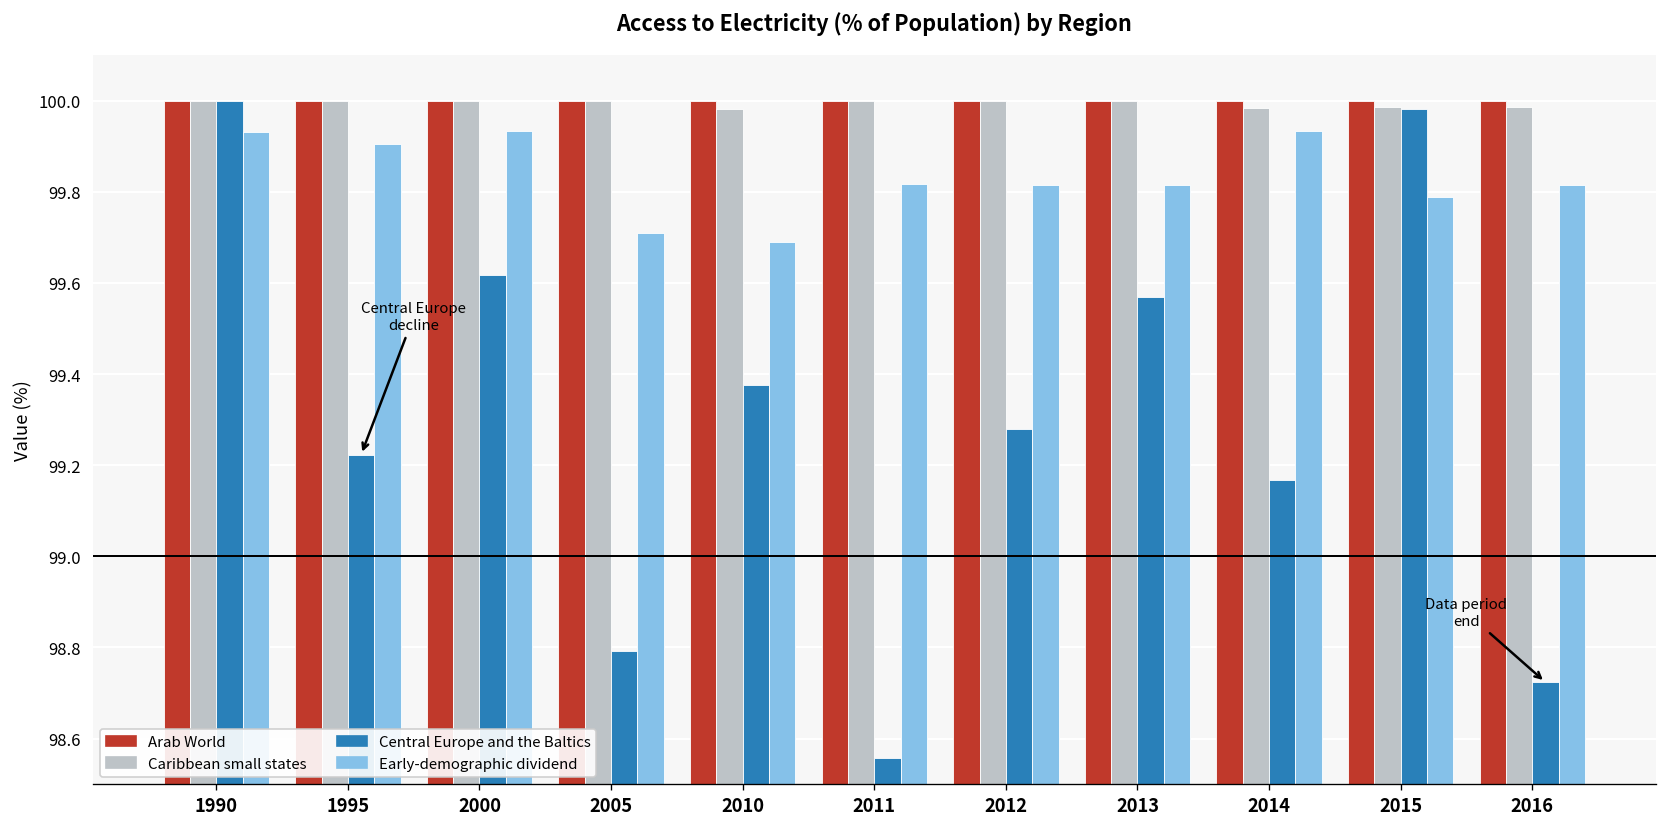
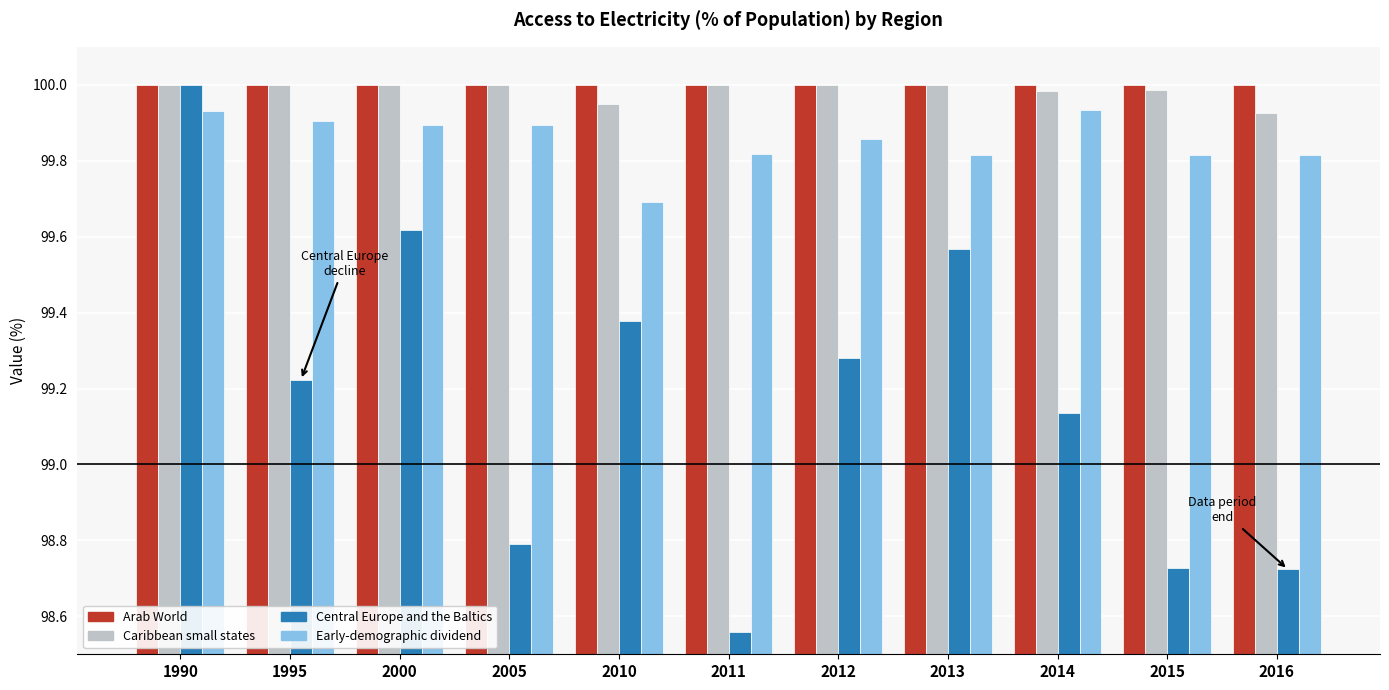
Early-demographic dividend, 2000: 99.93 -> 99.89
Early-demographic dividend, 2005: 99.71 -> 99.89
Caribbean small states, 2010: 99.98 -> 99.95
Early-demographic dividend, 2012: 99.81 -> 99.86
Central Europe and the Baltics, 2014: 99.17 -> 99.14
Central Europe and the Baltics, 2015: 99.98 -> 98.73
Early-demographic dividend, 2015: 99.79 -> 99.81
Caribbean small states, 2016: 99.99 -> 99.92
